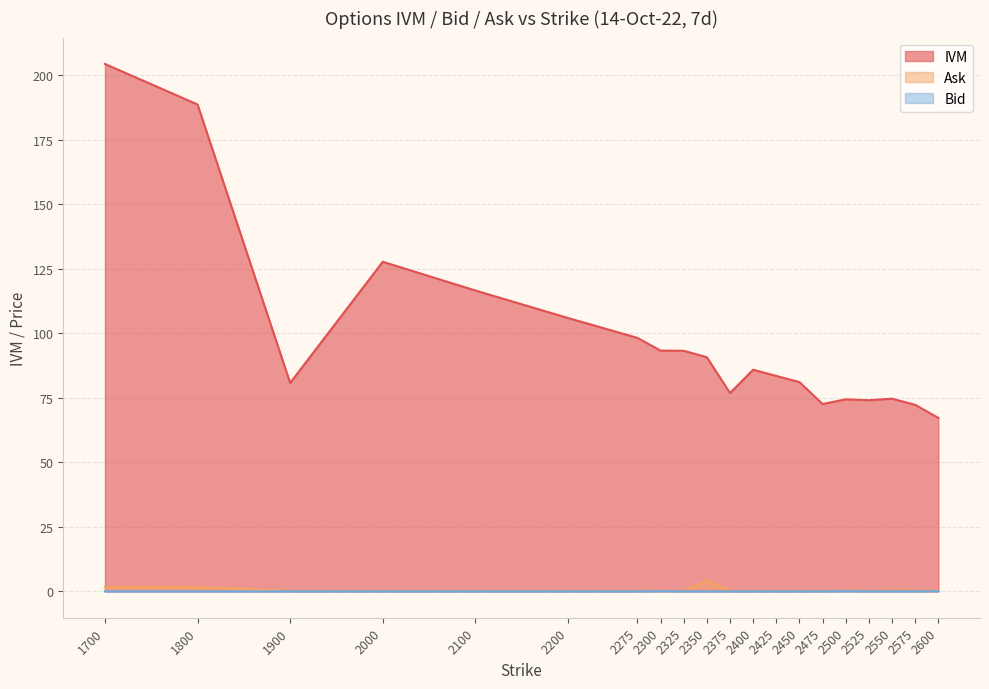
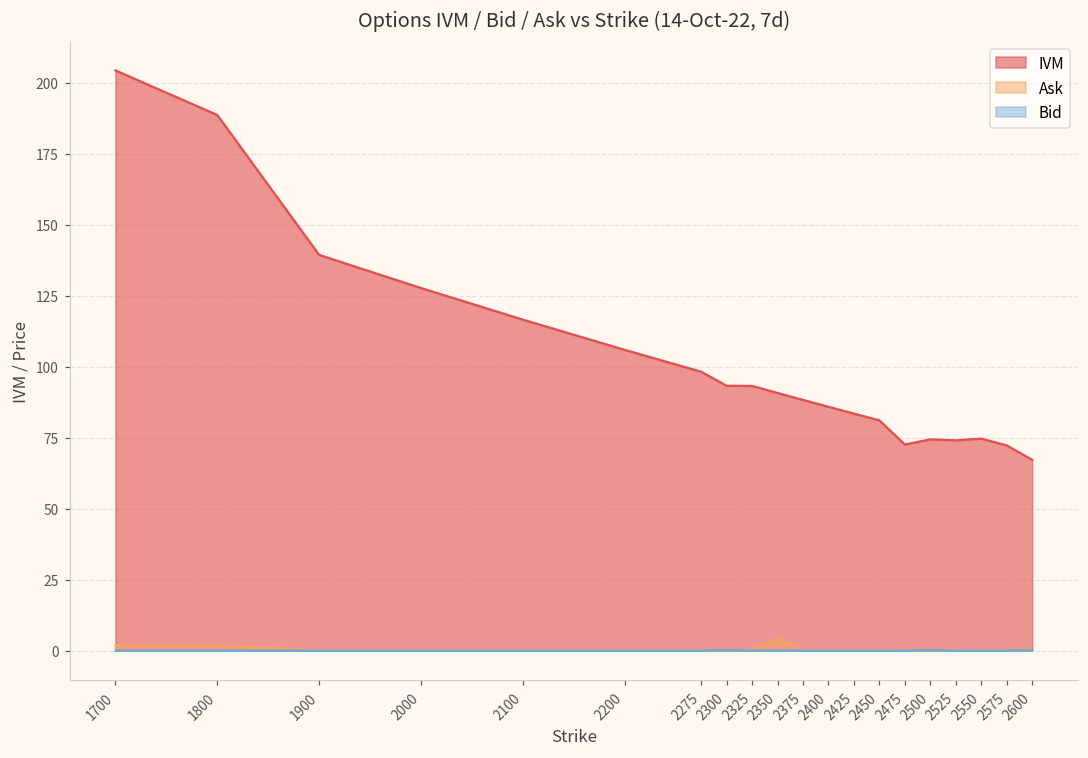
IVM, 1900: 81 -> 139
IVM, 2375: 77 -> 88
